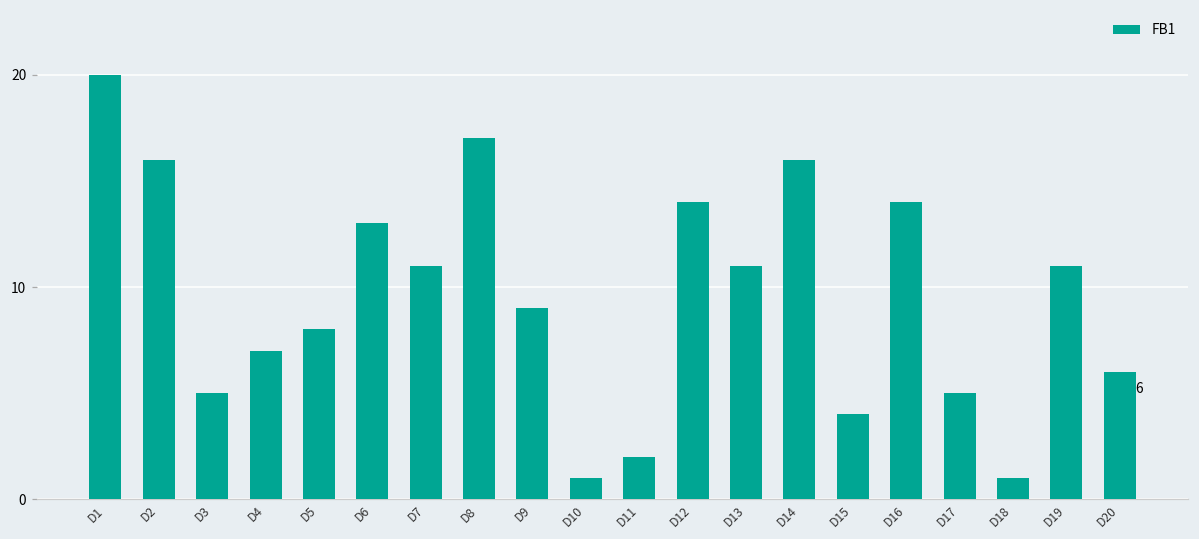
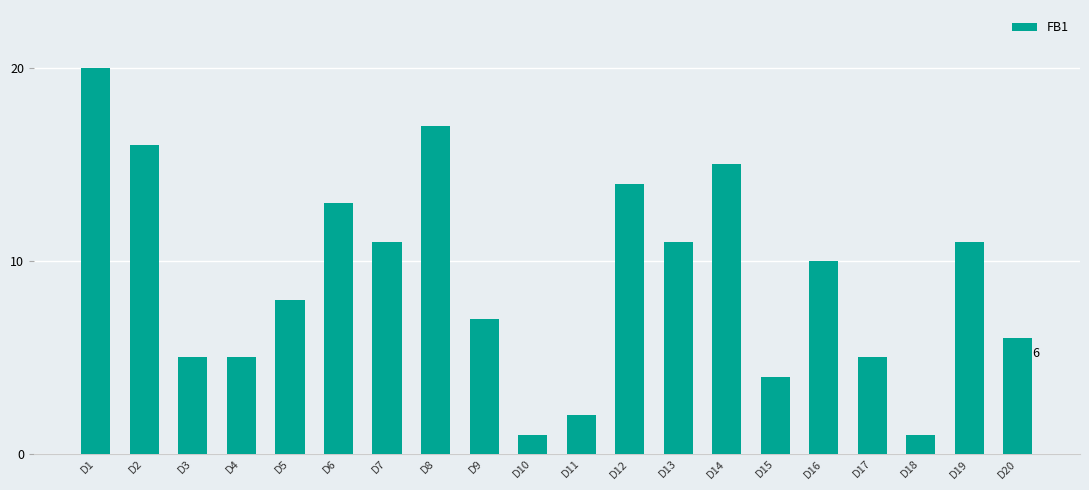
D4: 7 -> 5
D9: 9 -> 7
D14: 16 -> 15
D16: 14 -> 10
